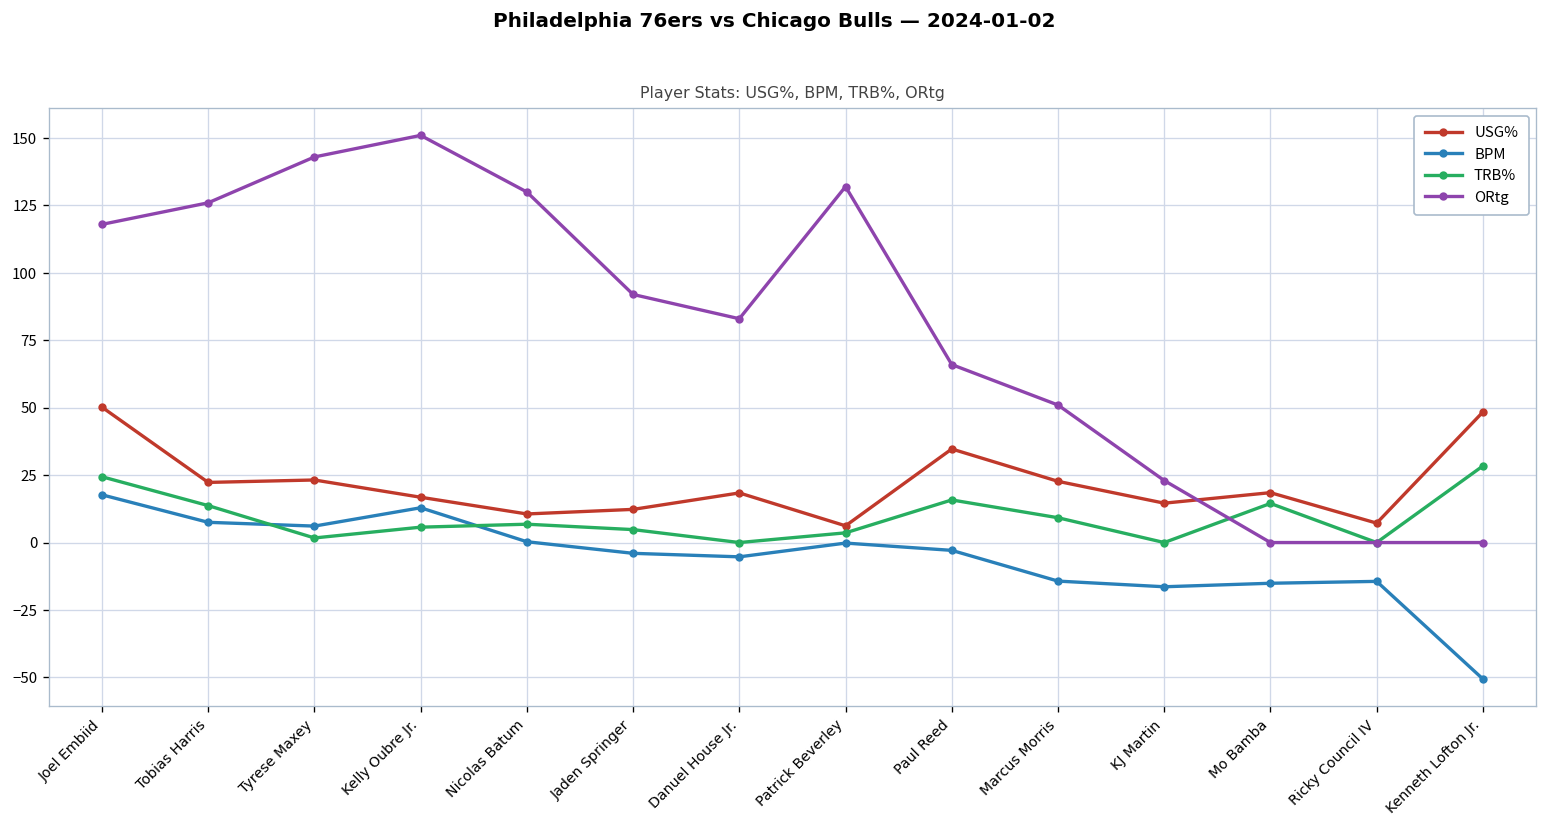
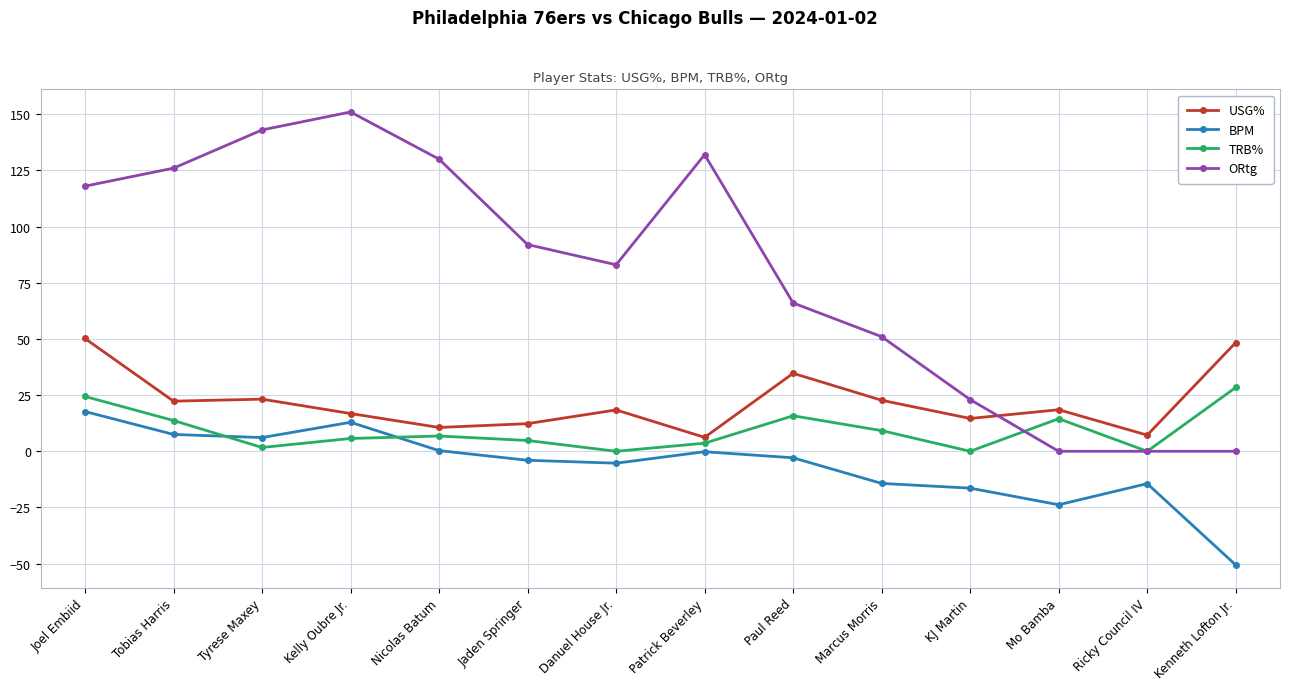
BPM, Mo Bamba: -15 -> -24
